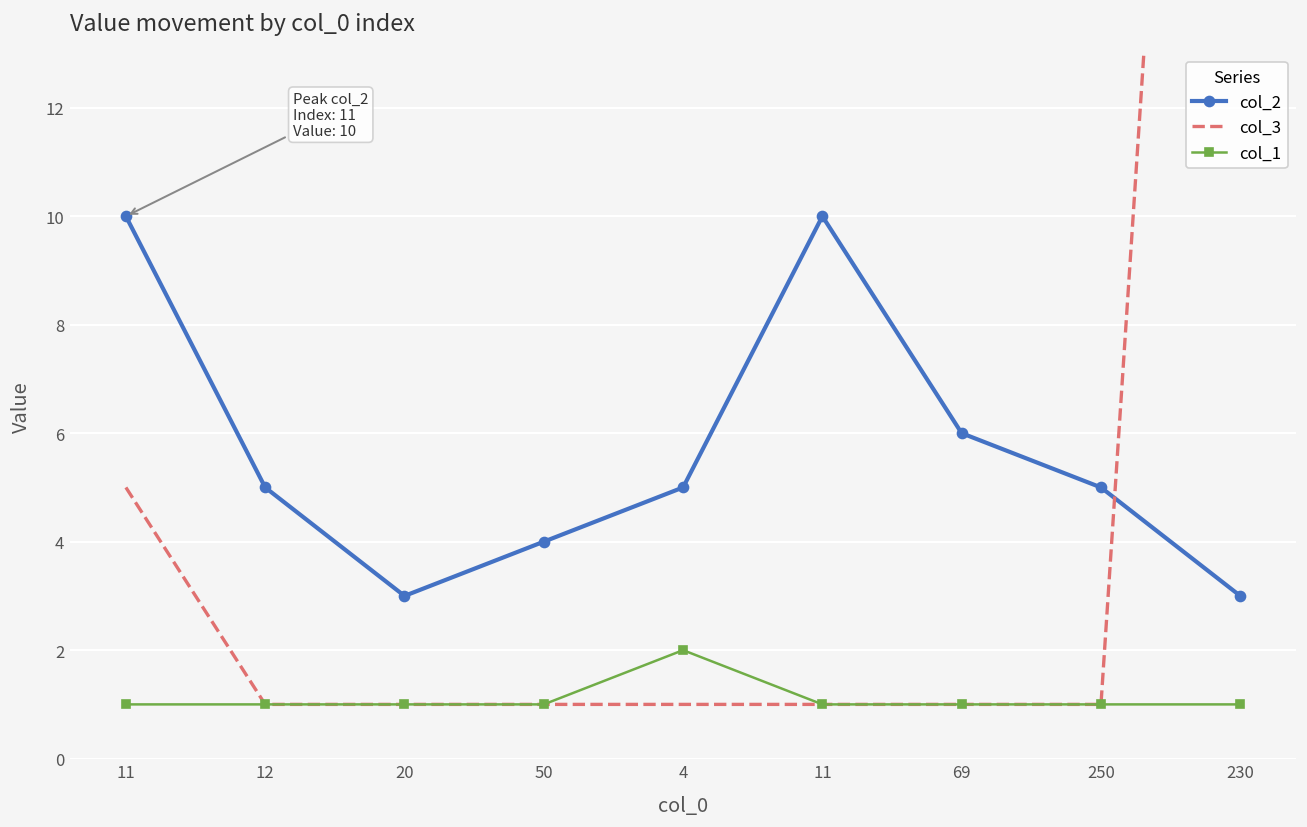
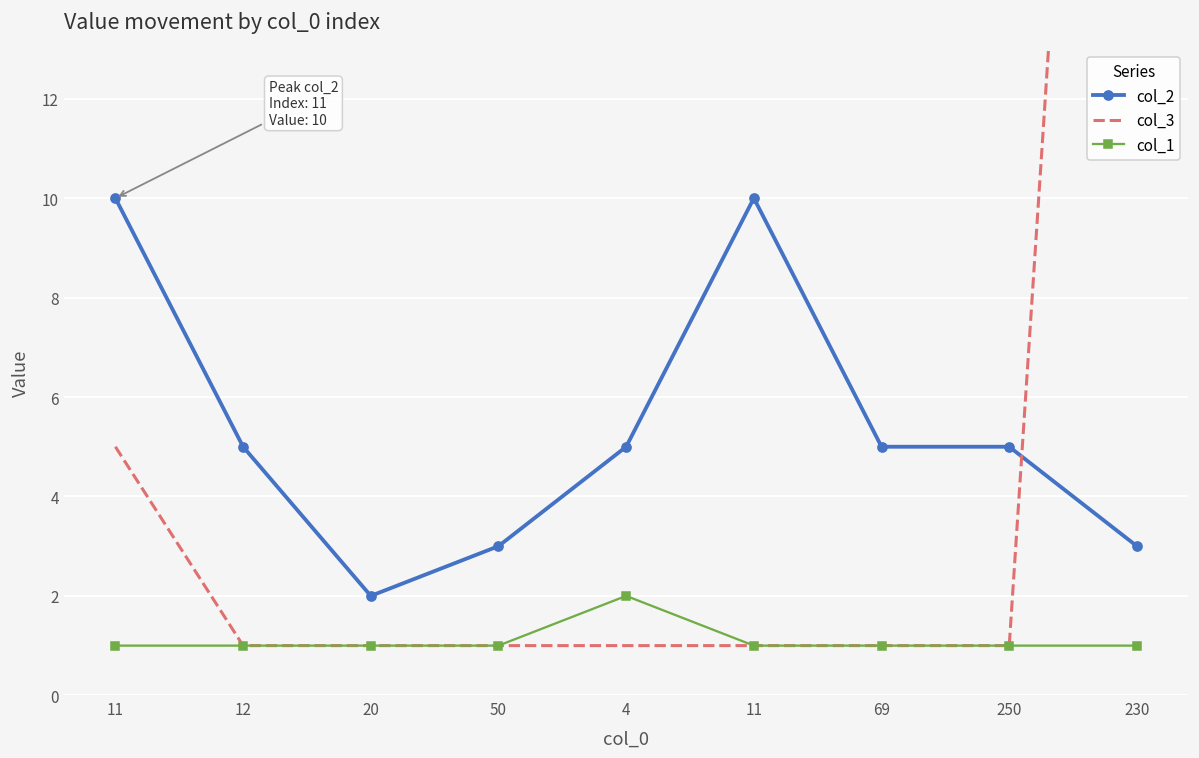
col_2, 20: 3 -> 2
col_2, 50: 4 -> 3
col_2, 69: 6 -> 5
